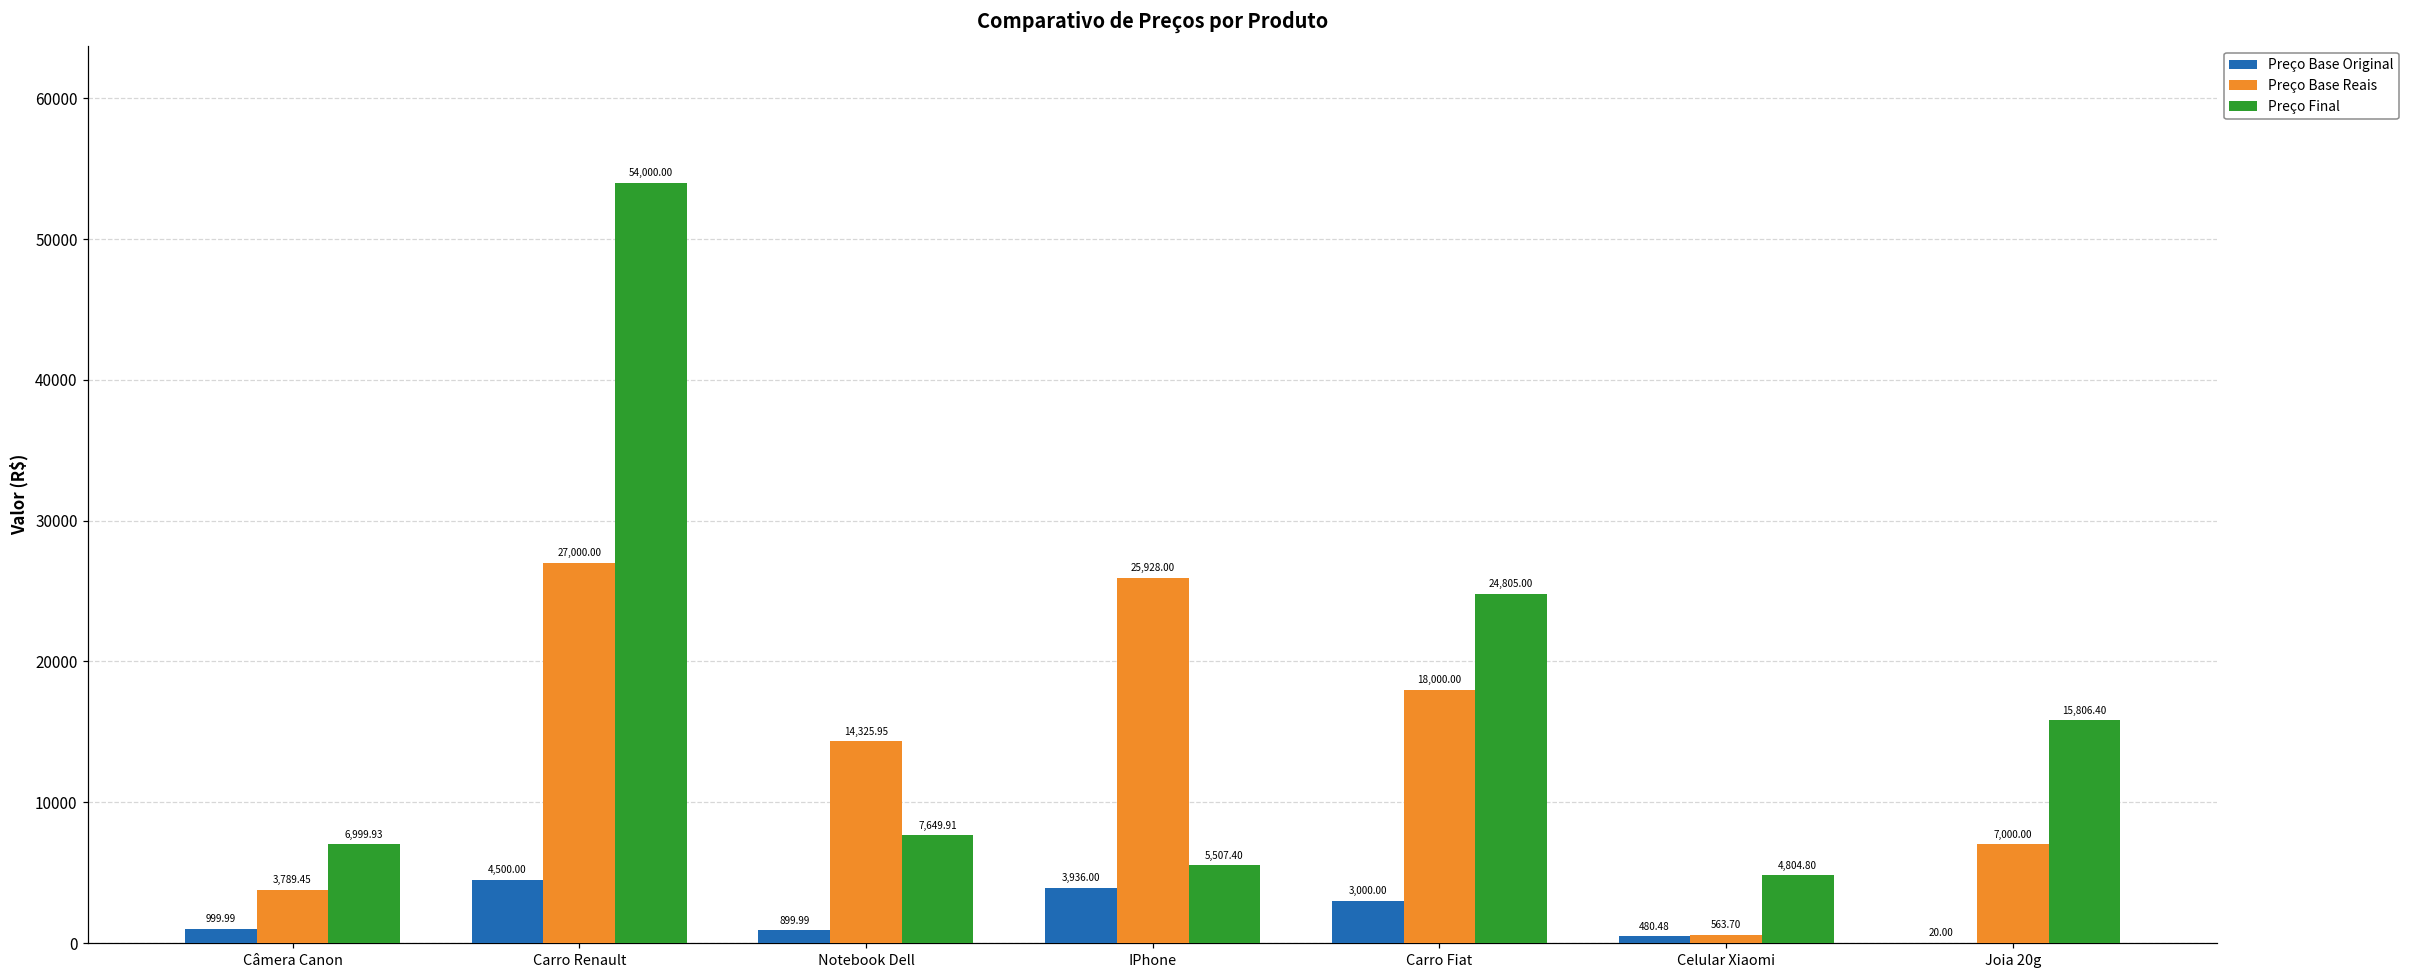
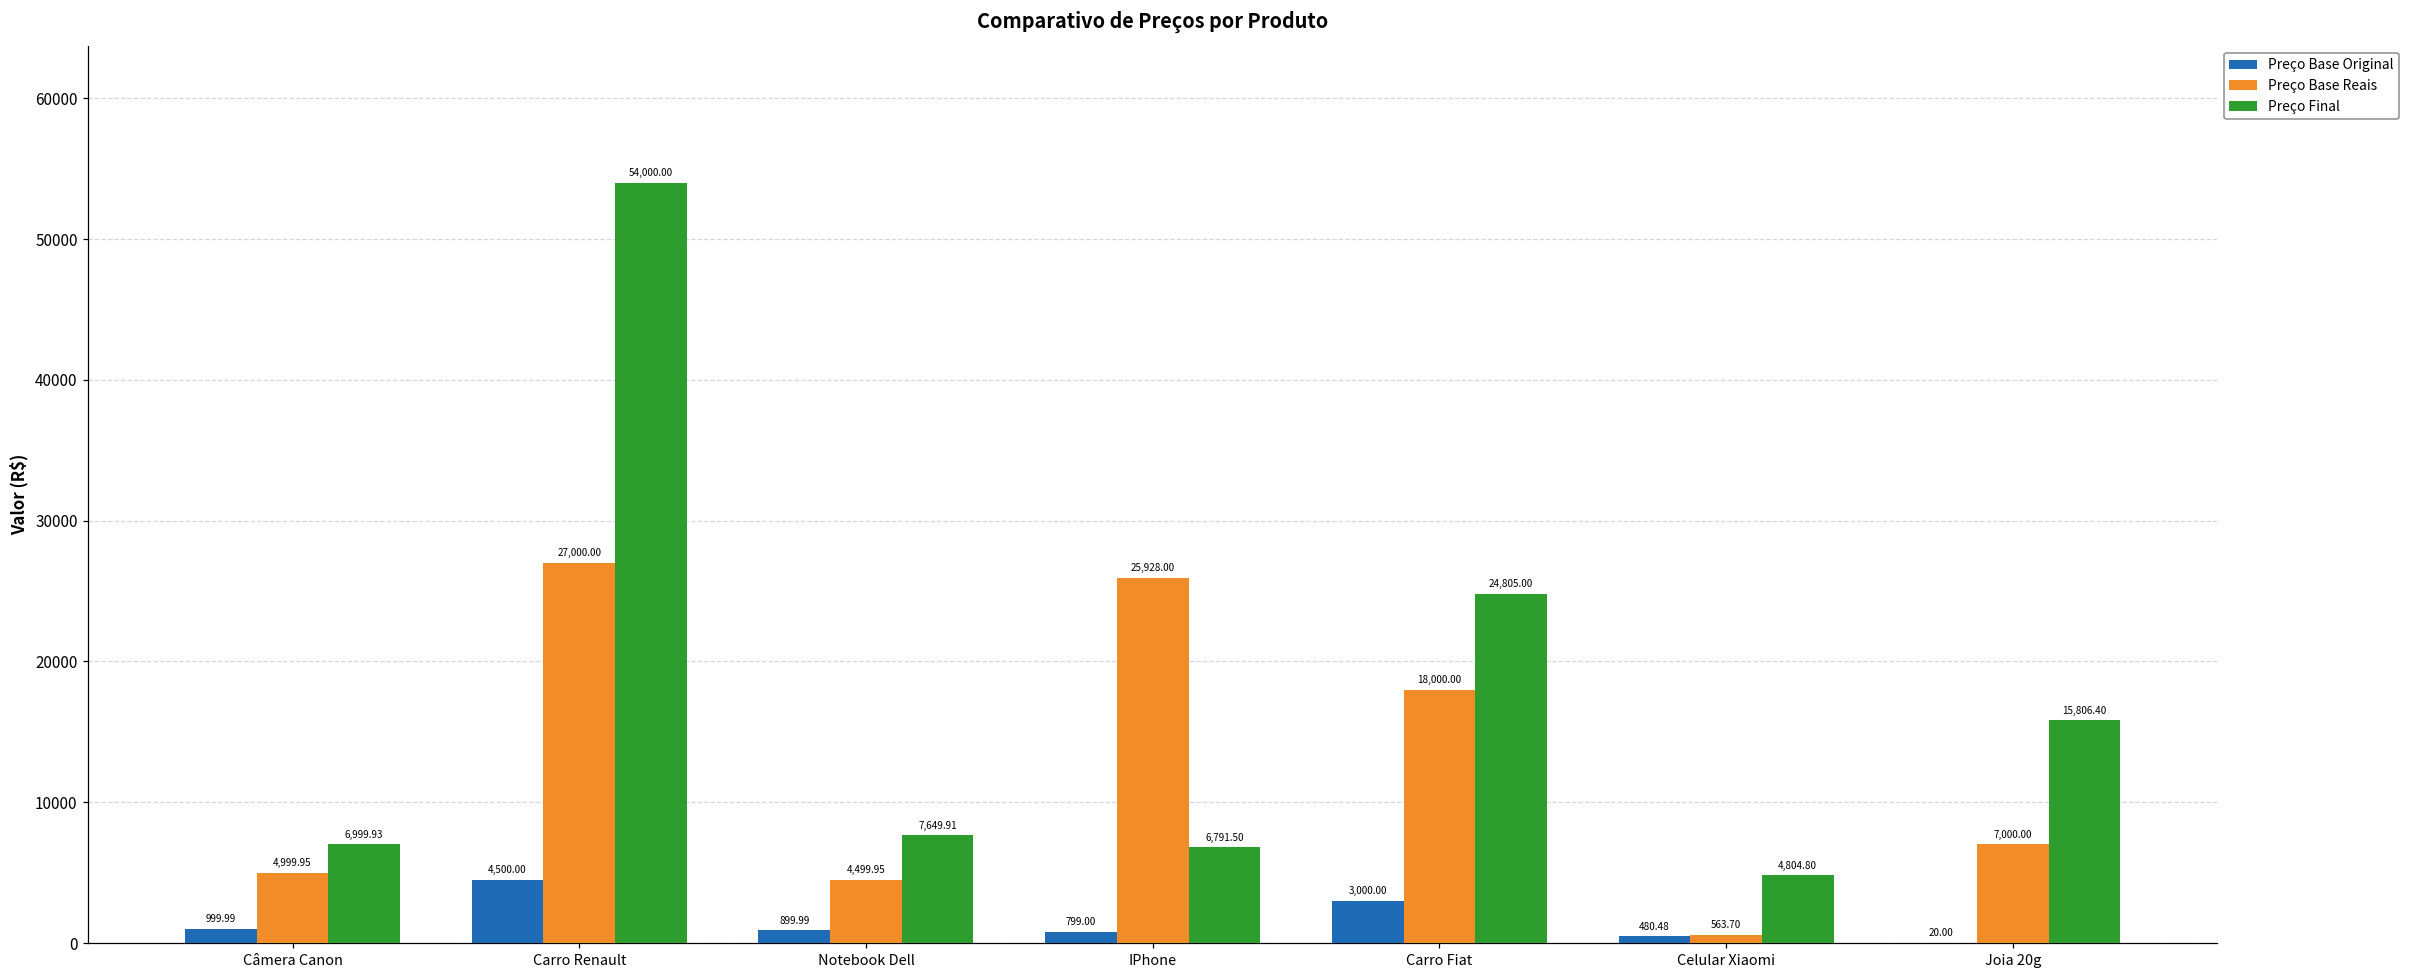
Preço Base Reais, Câmera Canon: 3,789.45 -> 4,999.95
Preço Base Reais, Notebook Dell: 14,325.95 -> 4,499.95
Preço Base Original, IPhone: 3,936.00 -> 799.00
Preço Final, IPhone: 5,507.40 -> 6,791.50
